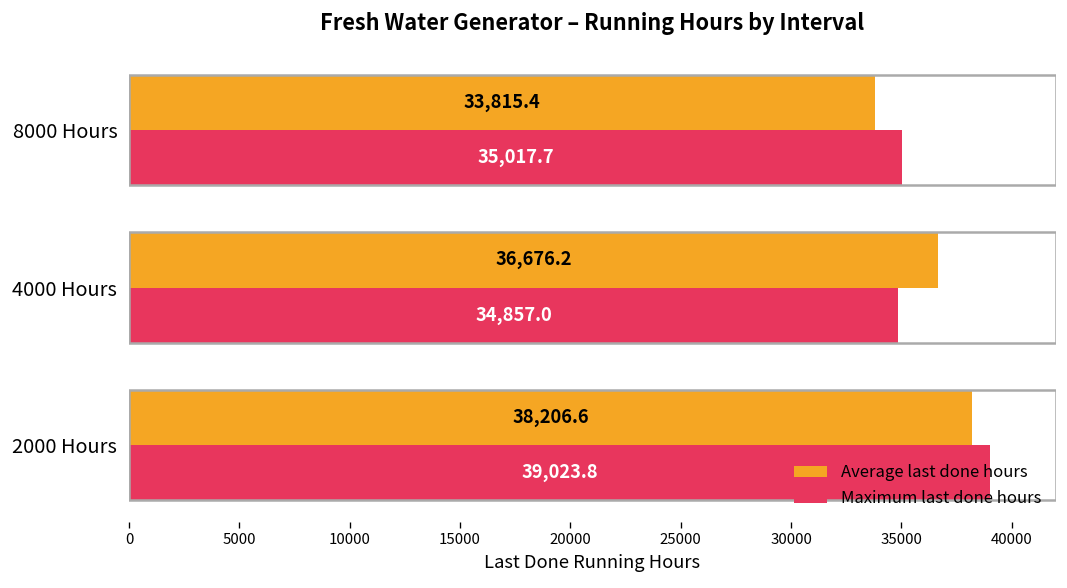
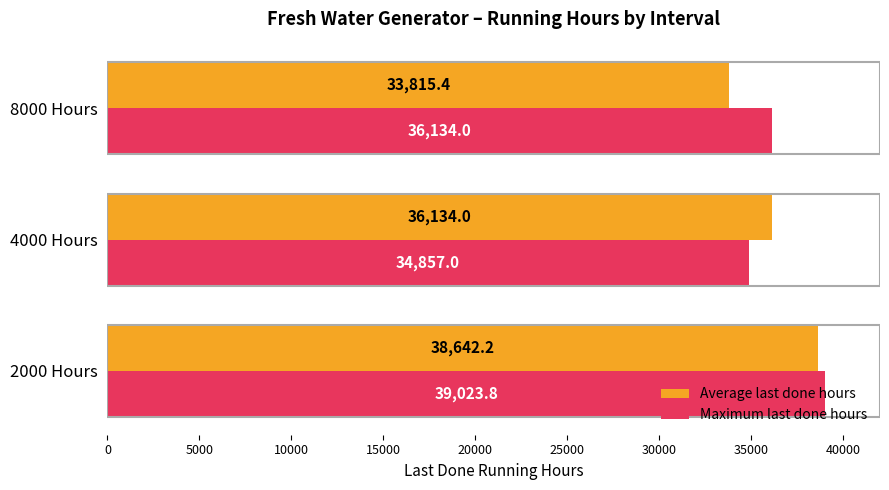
Maximum last done hours, 8000 Hours: 35,017.7 -> 36,134.0
Average last done hours, 4000 Hours: 36,676.2 -> 36,134.0
Average last done hours, 2000 Hours: 38,206.6 -> 38,642.2
